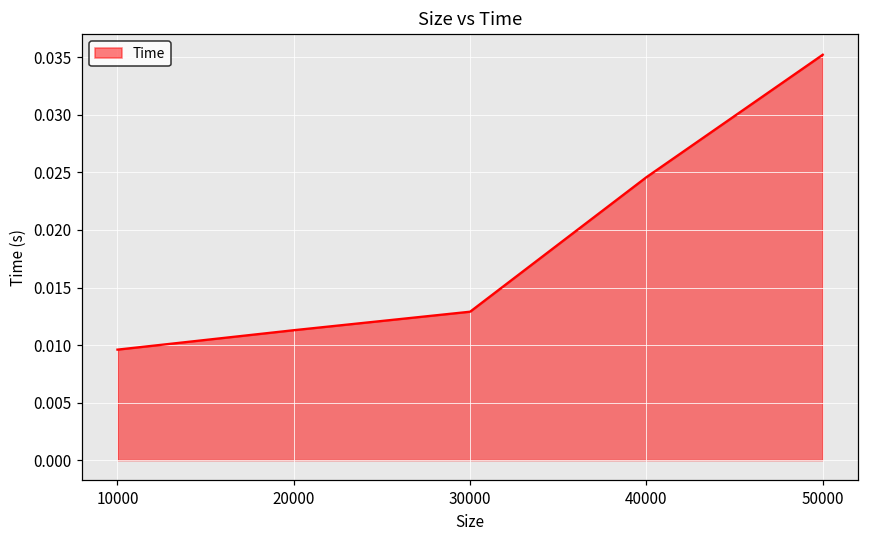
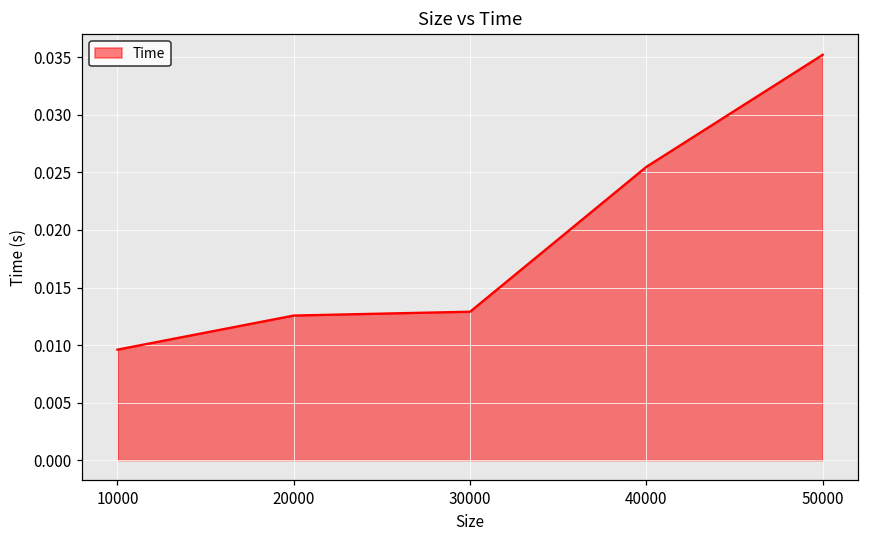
20000: 0.0113 -> 0.0126
40000: 0.0246 -> 0.0255
